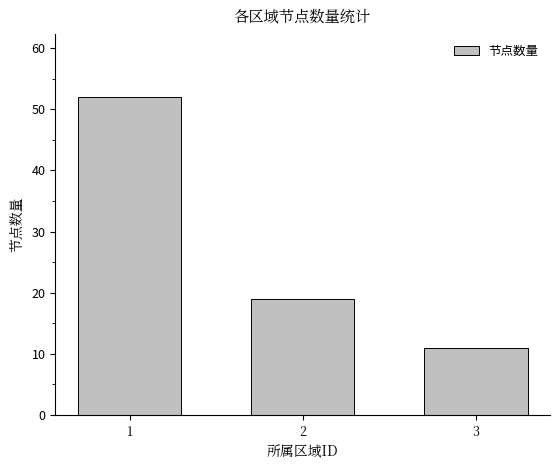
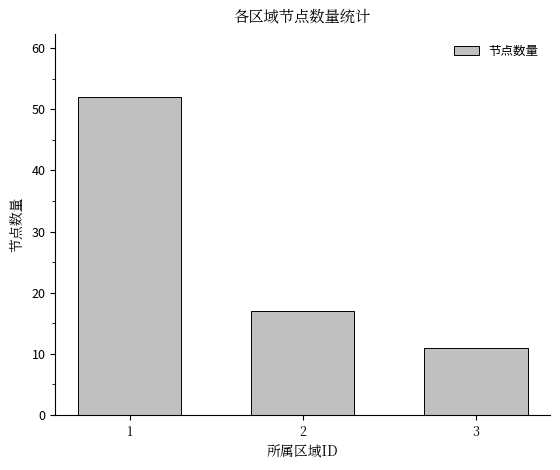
2: 19 -> 17
